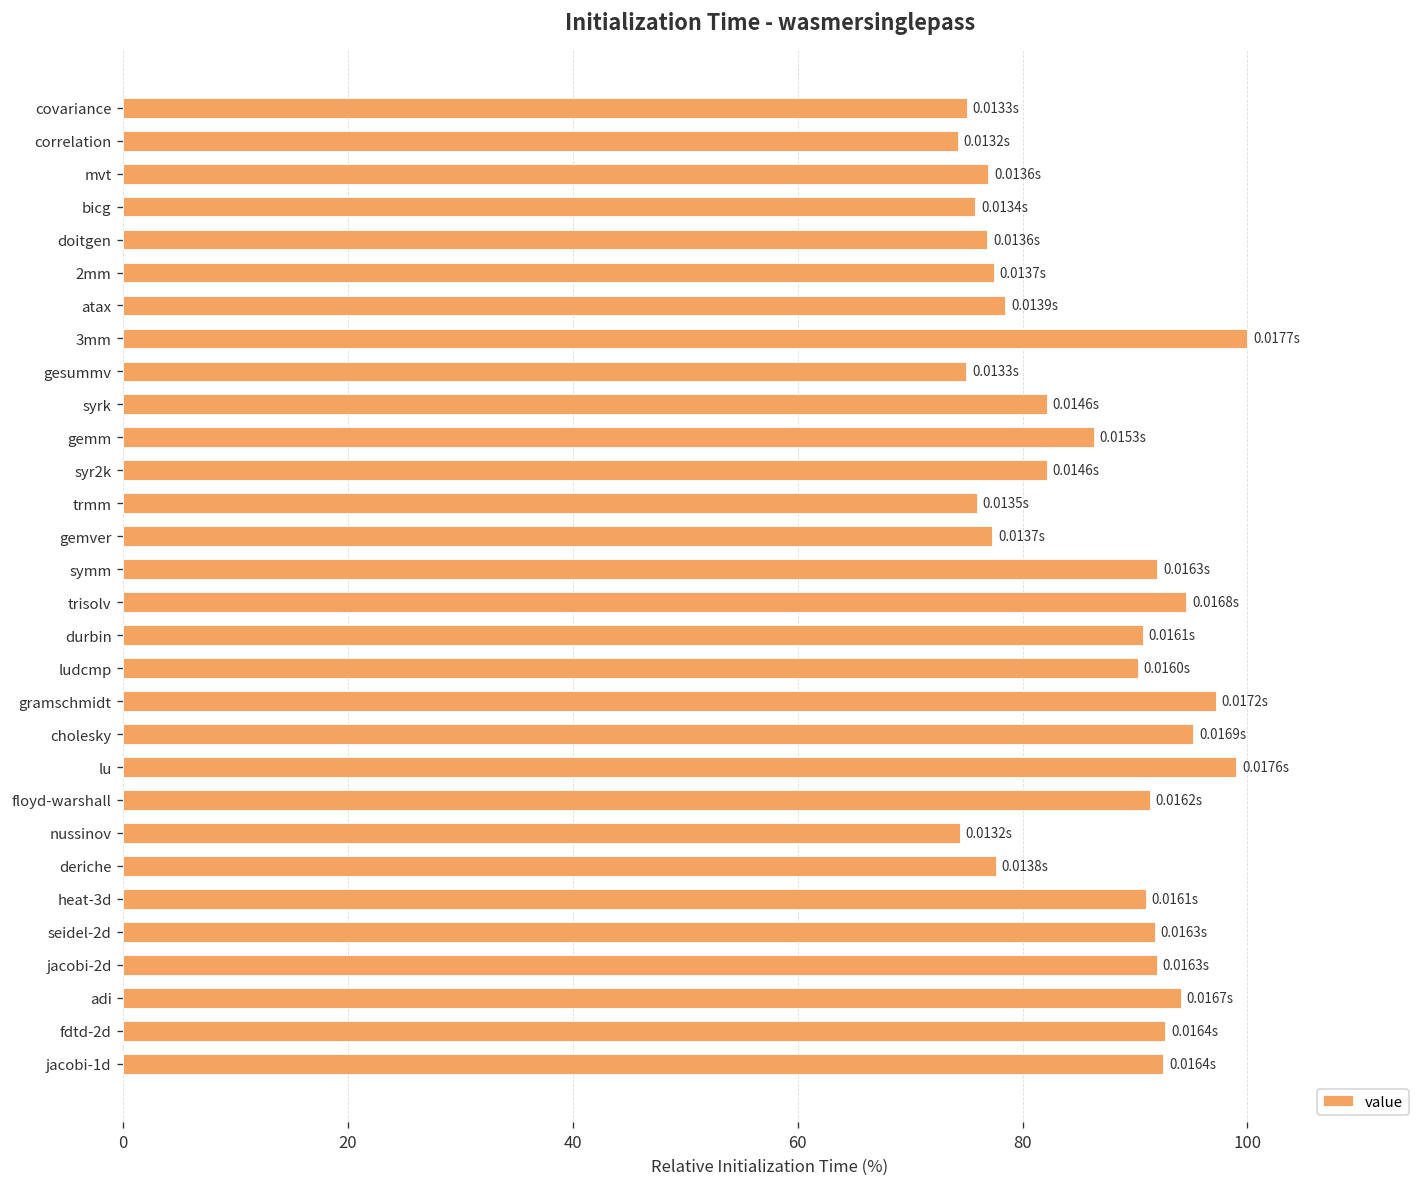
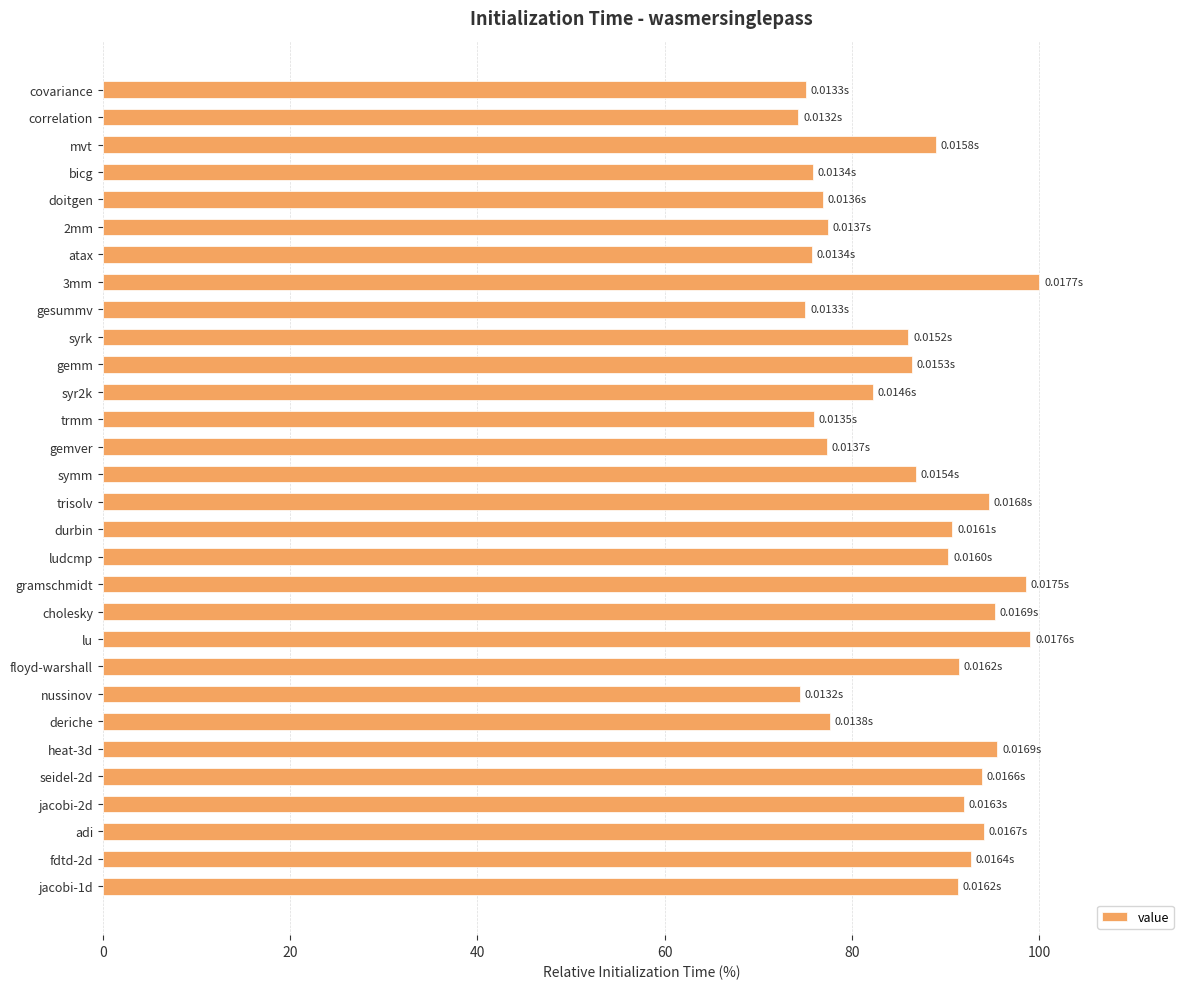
mvt: 0.0136s -> 0.0158s
atax: 0.0139s -> 0.0134s
syrk: 0.0146s -> 0.0152s
symm: 0.0163s -> 0.0154s
gramschmidt: 0.0172s -> 0.0175s
heat-3d: 0.0161s -> 0.0169s
seidel-2d: 0.0163s -> 0.0166s
jacobi-1d: 0.0164s -> 0.0162s
